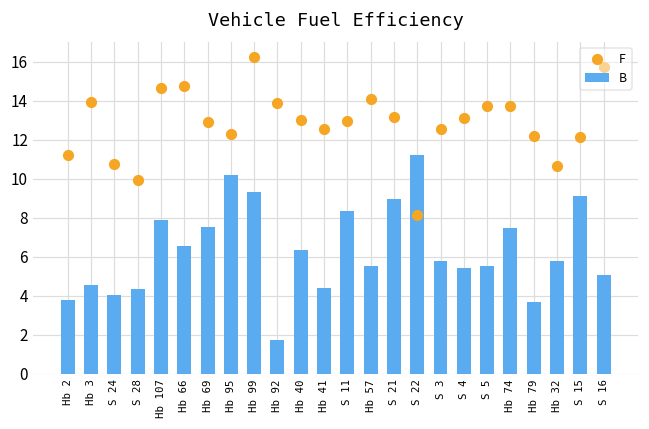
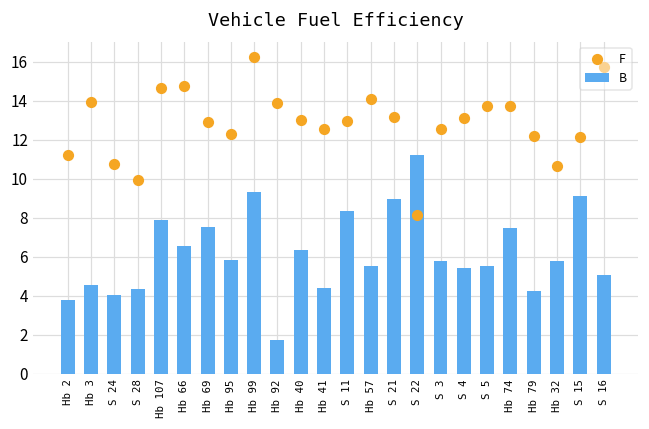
B, Hb 95: 10.2 -> 5.9
B, Hb 79: 3.7 -> 4.3
